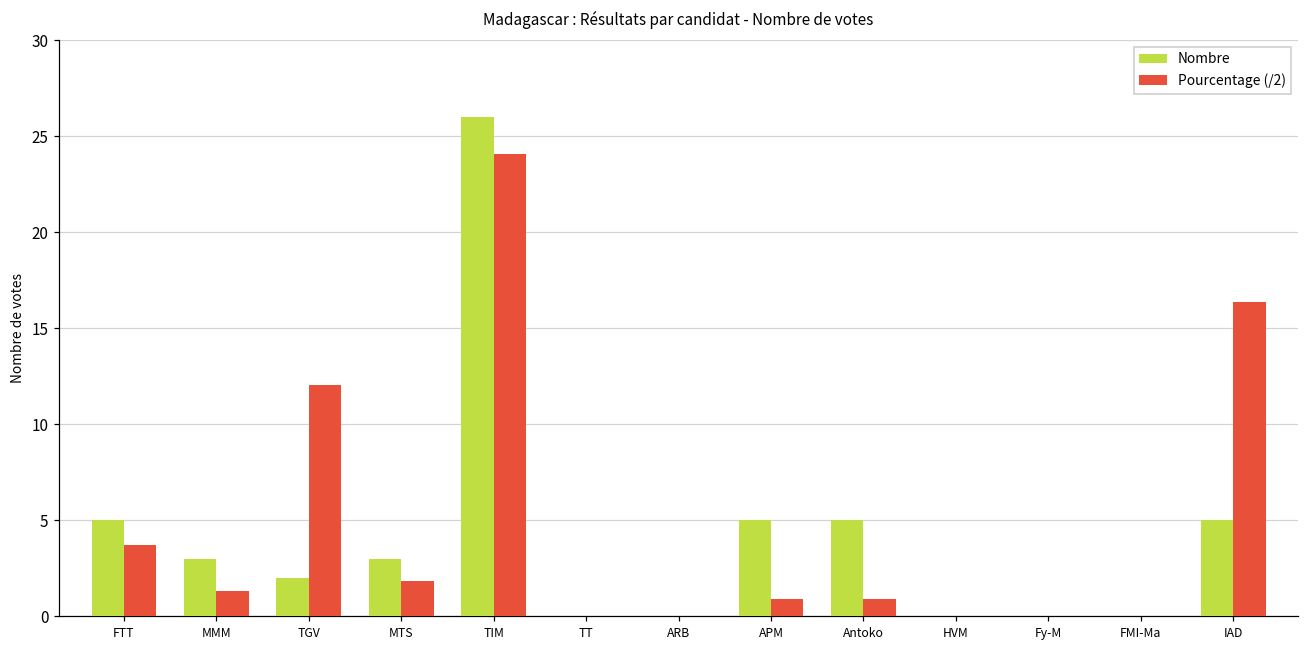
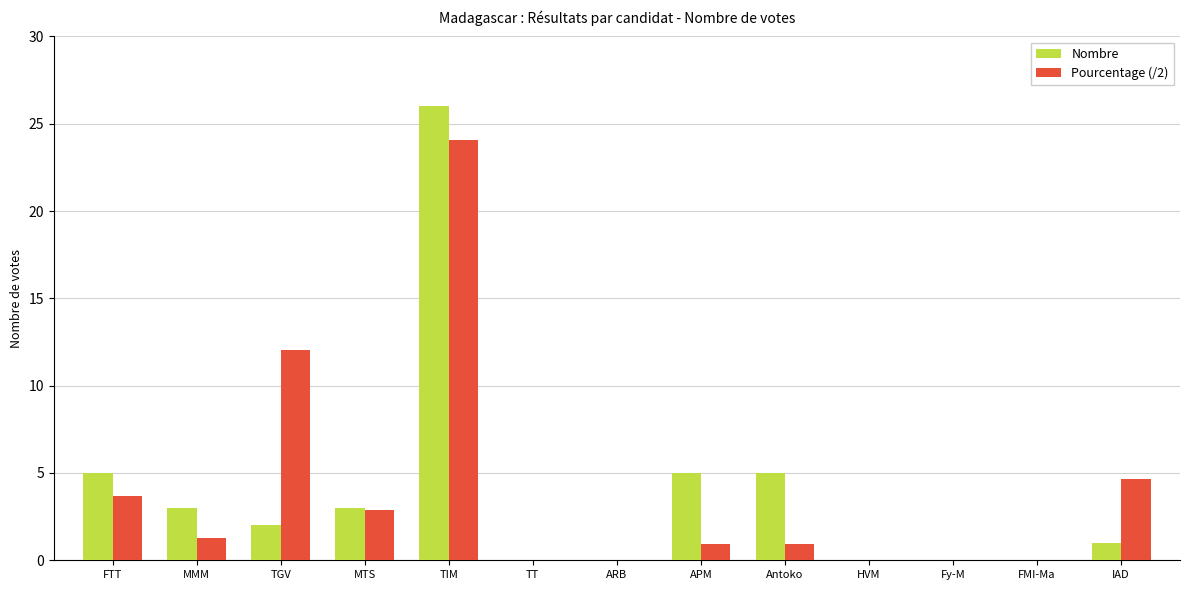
Pourcentage (/2), MTS: 1.9 -> 2.9
Nombre, IAD: 5 -> 1
Pourcentage (/2), IAD: 16.3 -> 4.6
